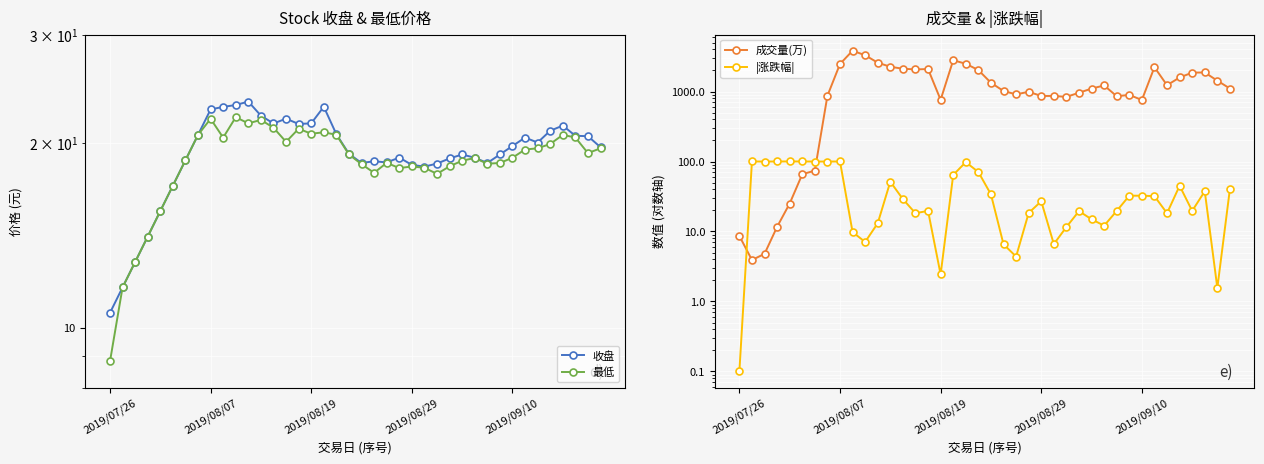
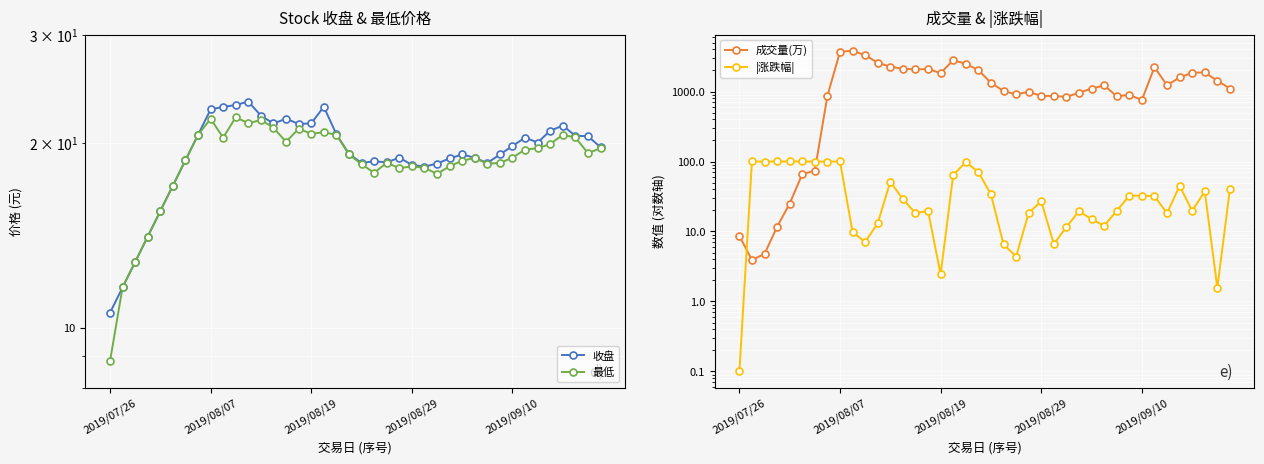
成交量 & |涨跌幅|, 成交量(万), 2019/08/07: 2500 -> 4000
成交量 & |涨跌幅|, 成交量(万), 2019/08/19: 800 -> 1800
